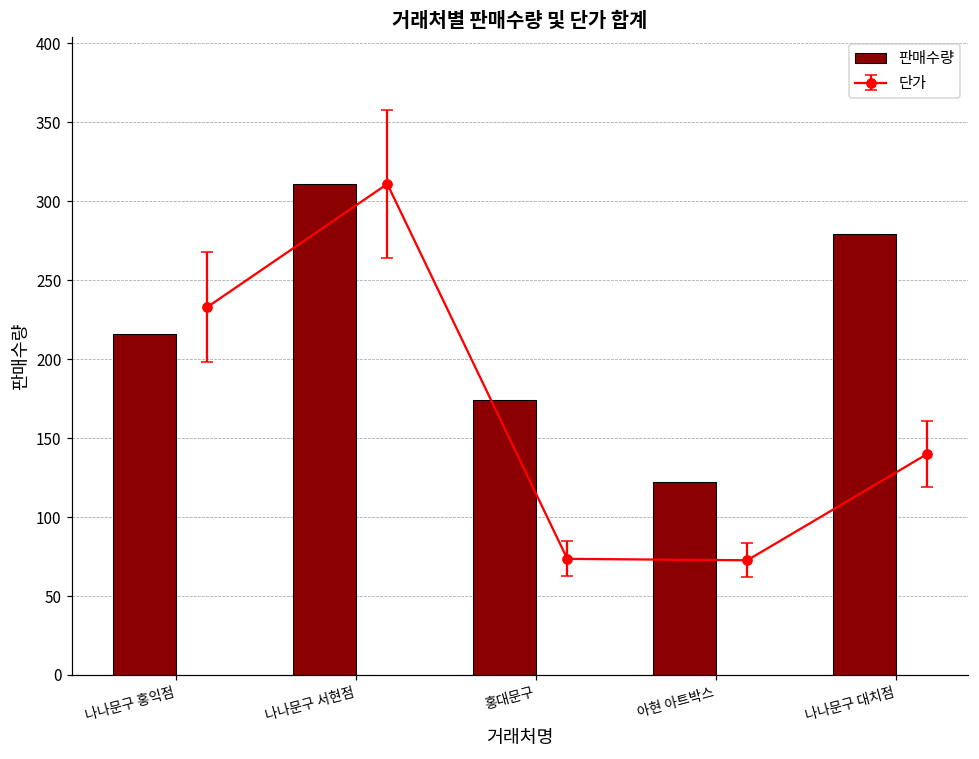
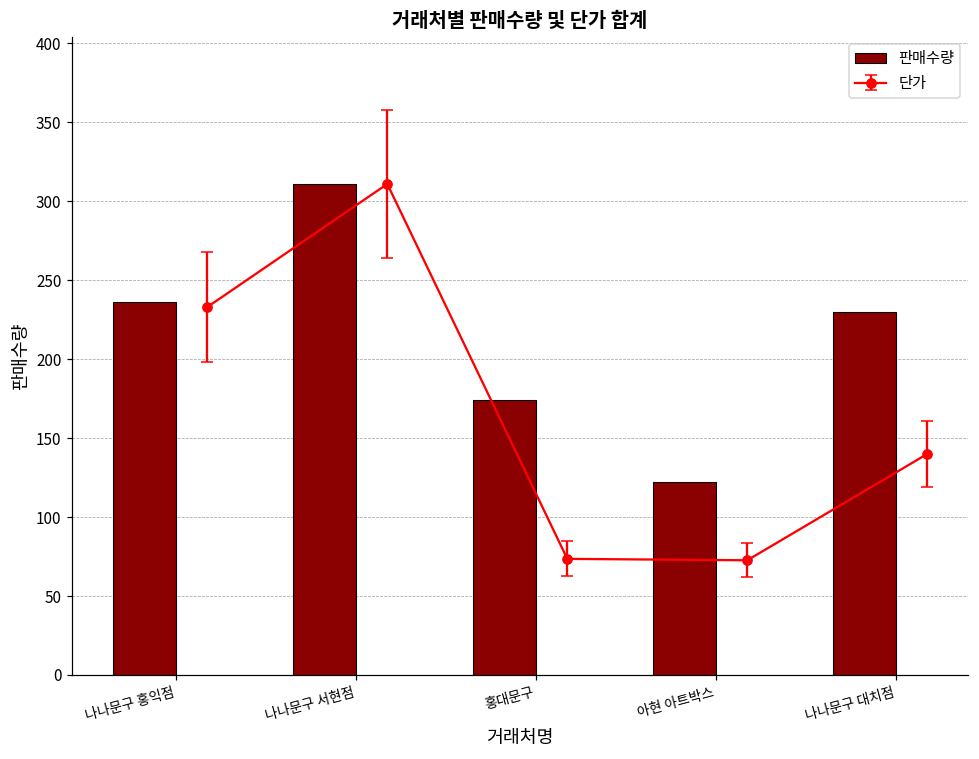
판매수량, 나나문구 홍익점: 216 -> 236
판매수량, 나나문구 대치점: 279 -> 230
